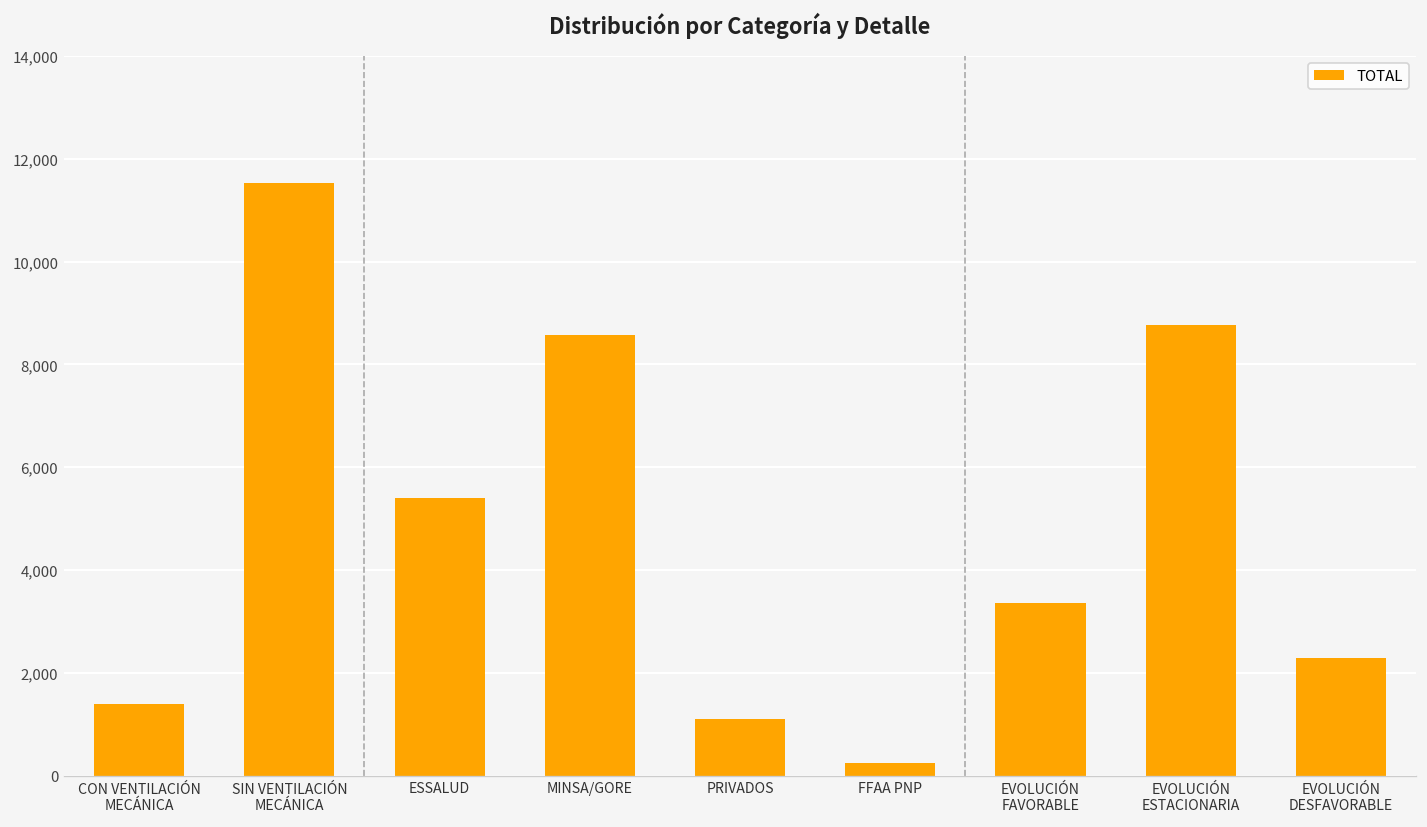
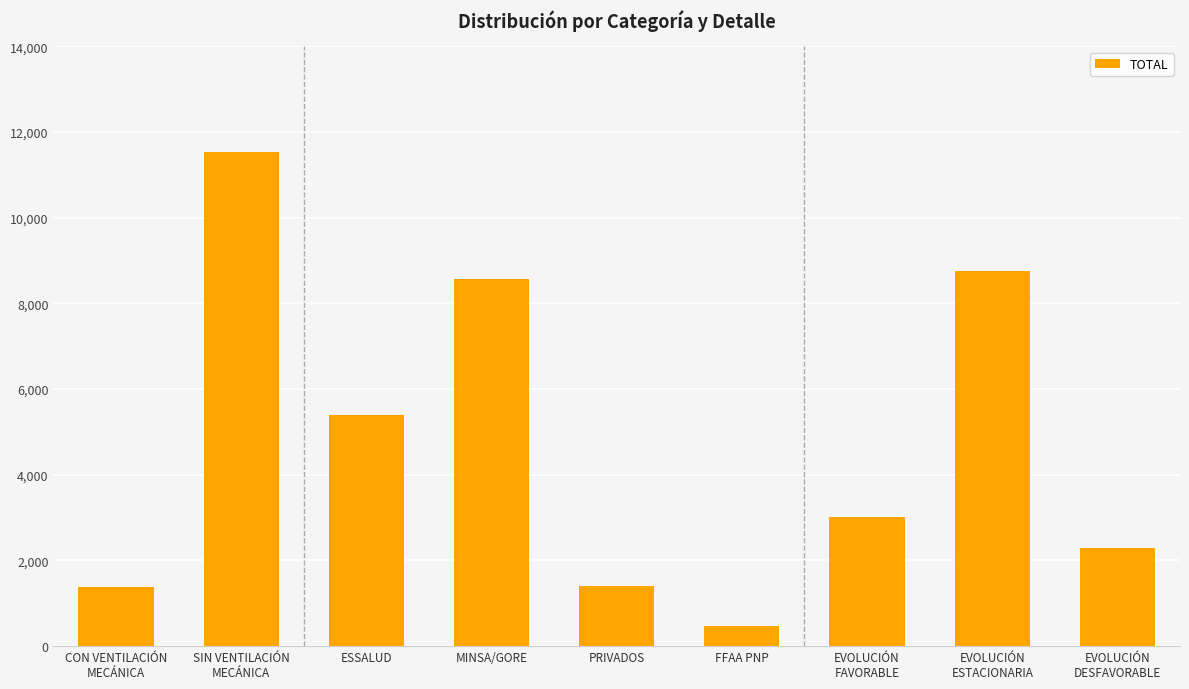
PRIVADOS: 1,100 -> 1,400
FFAA PNP: 200 -> 500
EVOLUCIÓN FAVORABLE: 3,400 -> 3,000
